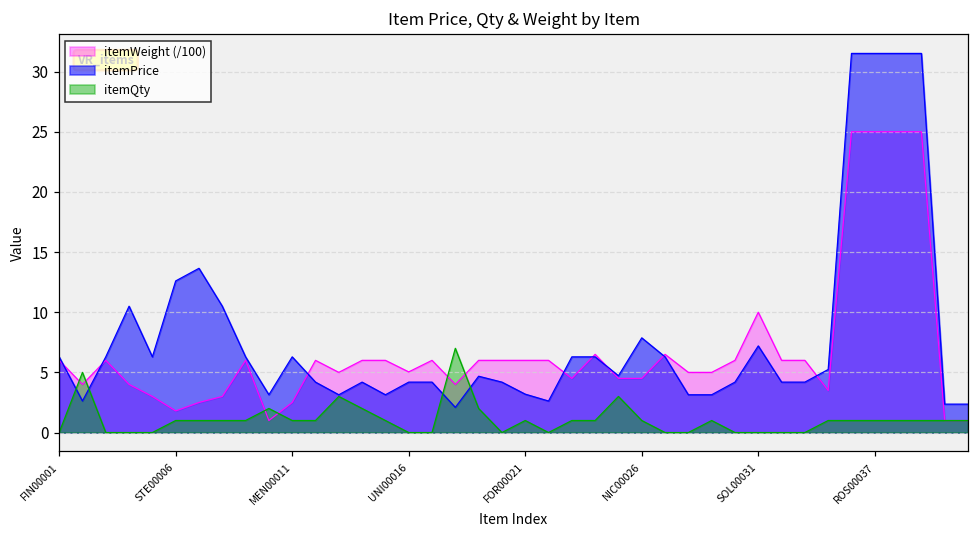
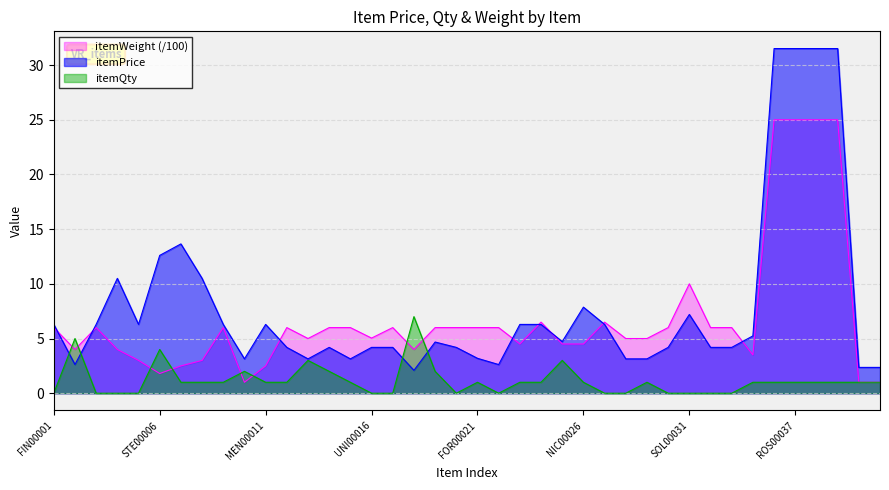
itemQty, STE00006: 1 -> 4
